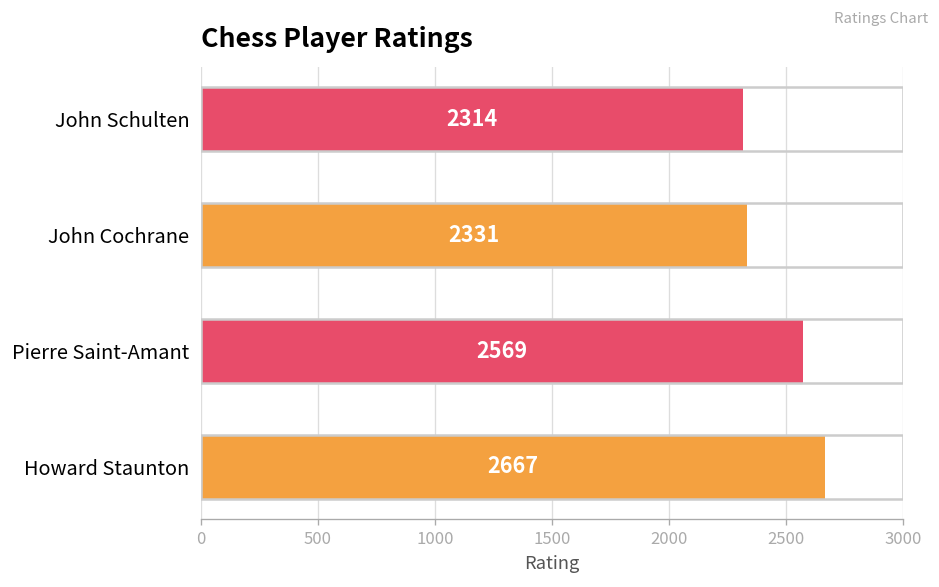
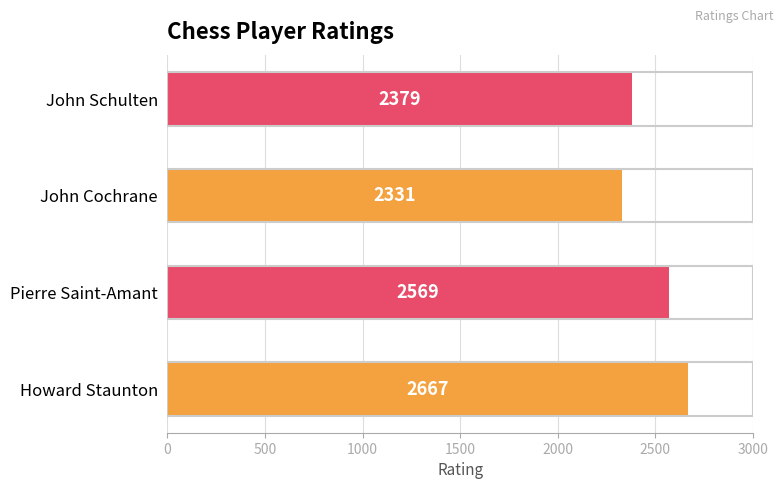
John Schulten: 2314 -> 2379
